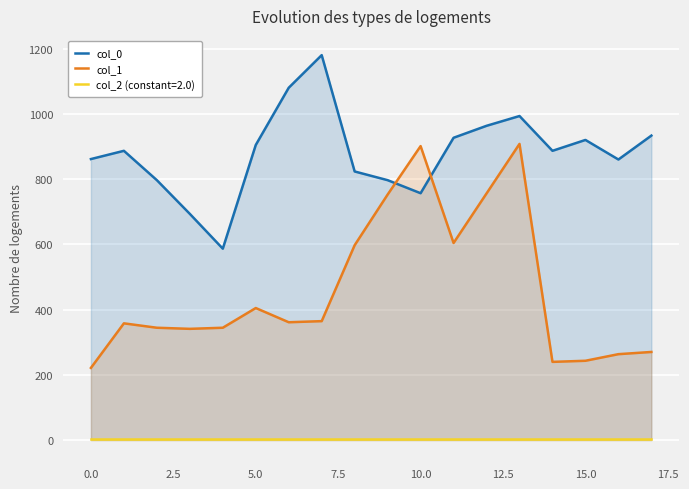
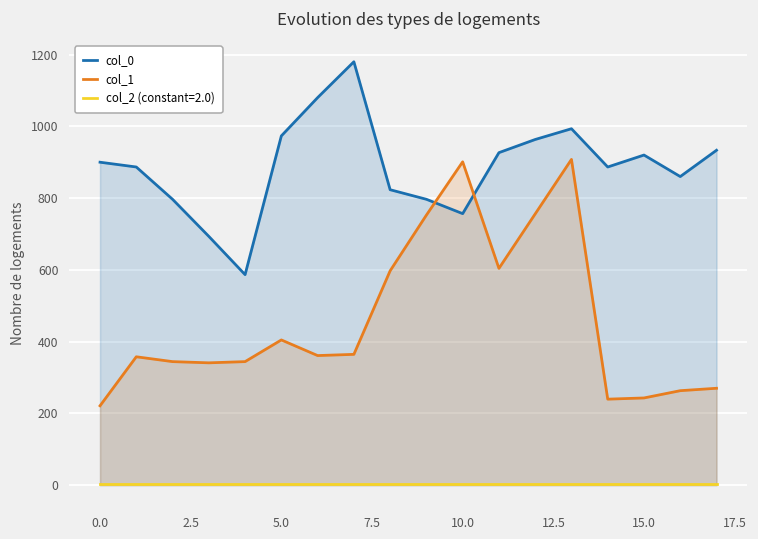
col_0, 0.0: 860 -> 900
col_0, 5.0: 900 -> 970
